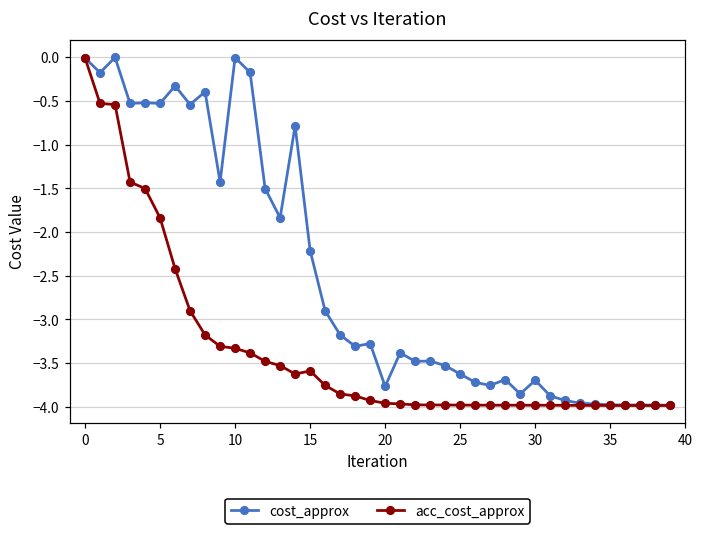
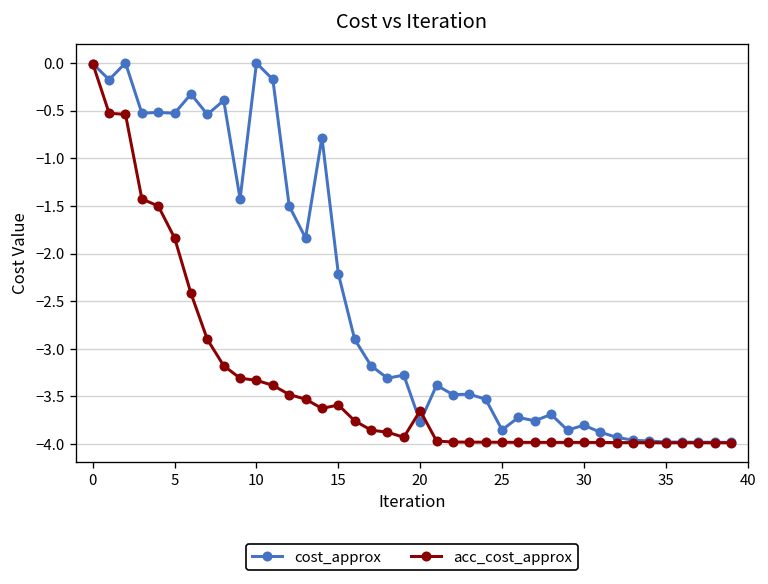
acc_cost_approx, 20: -4.0 -> -3.6
cost_approx, 25: -3.6 -> -3.9
cost_approx, 30: -3.7 -> -3.8
